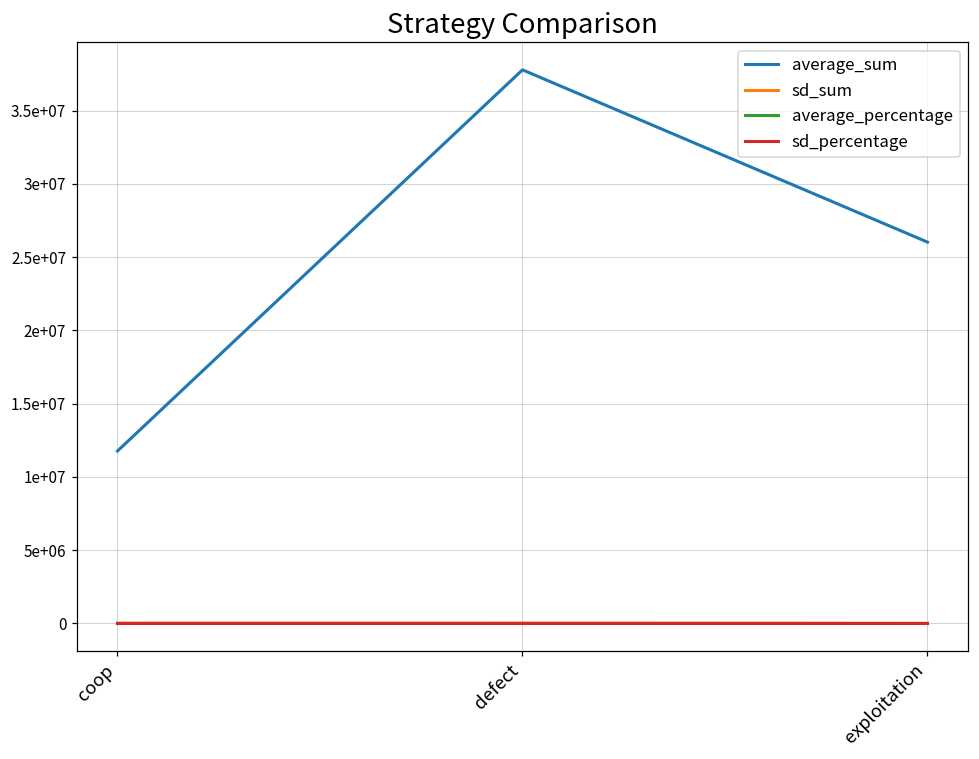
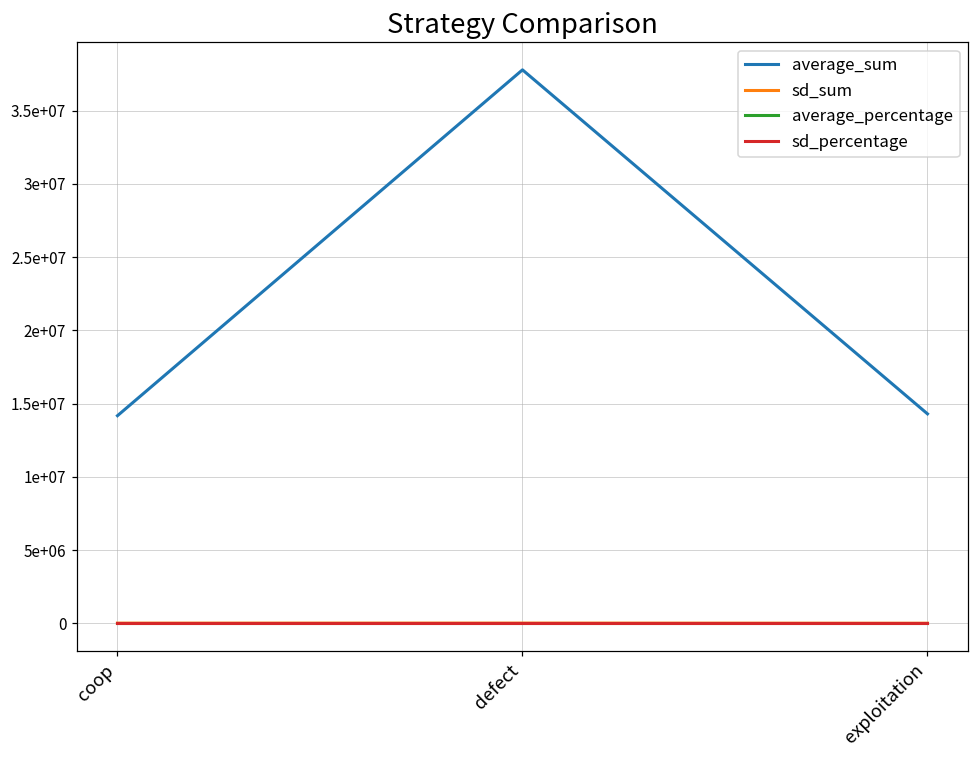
average_sum, coop: 11800000 -> 14200000
average_sum, exploitation: 26000000 -> 14300000
